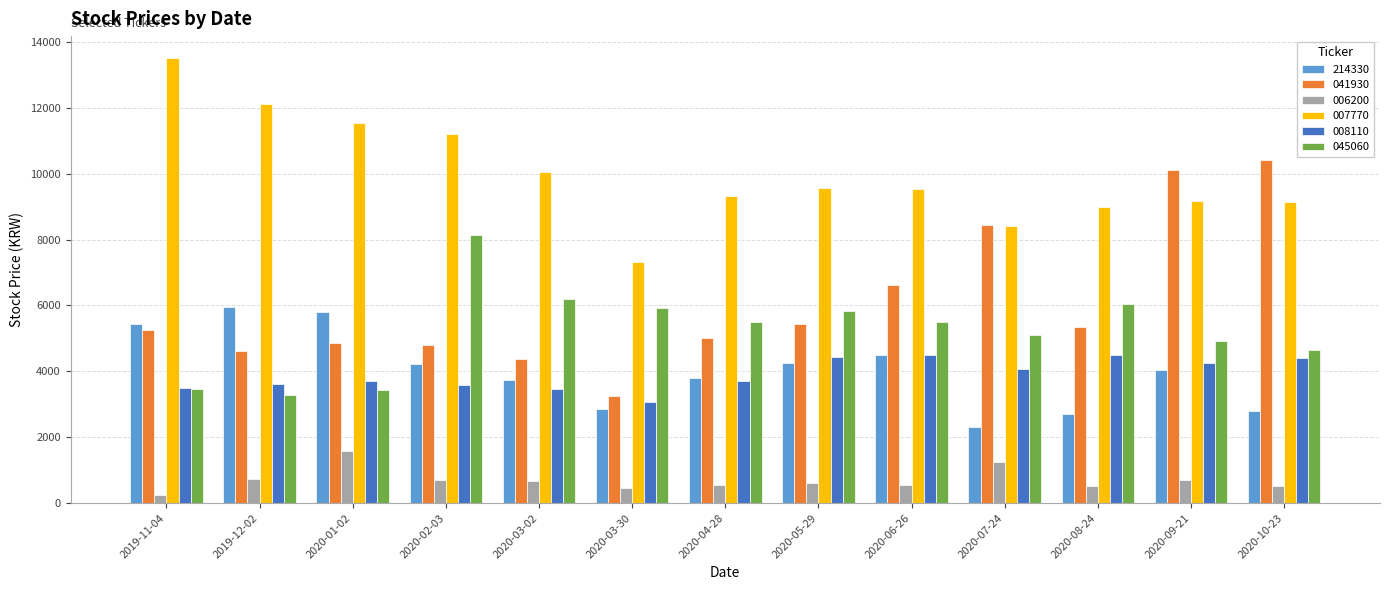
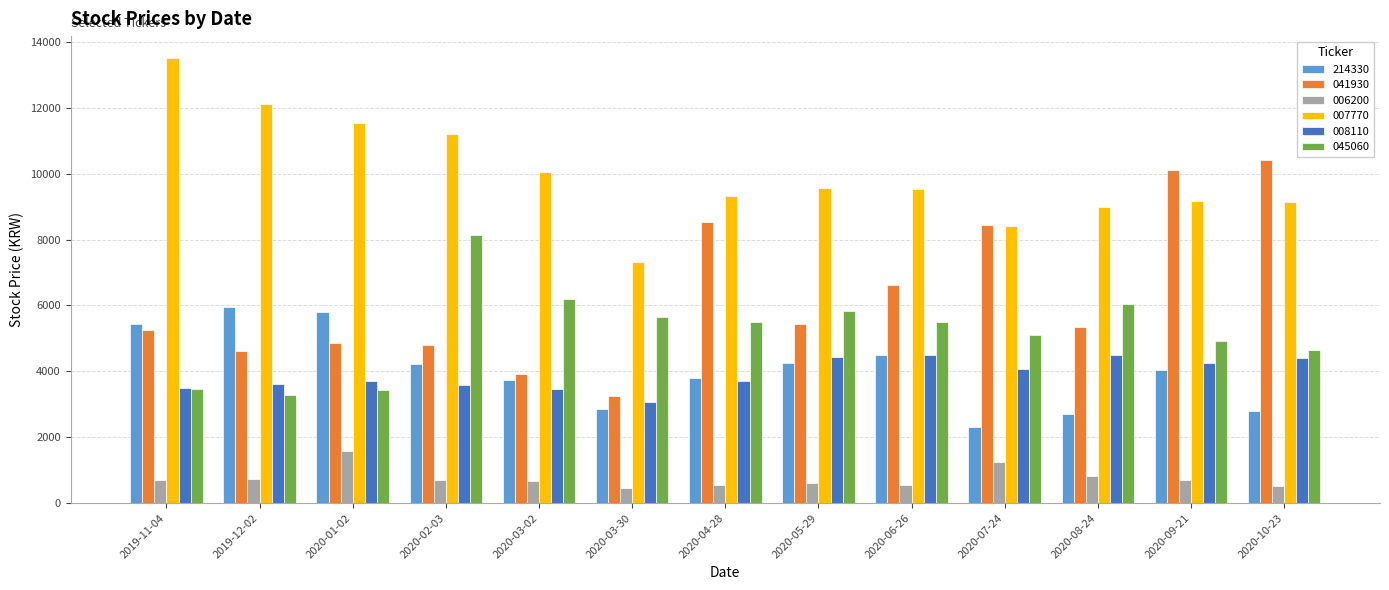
006200, 2019-11-04: 200 -> 700
041930, 2020-03-02: 4400 -> 3900
045060, 2020-03-30: 5900 -> 5600
041930, 2020-04-28: 5000 -> 8500
006200, 2020-08-24: 500 -> 800
